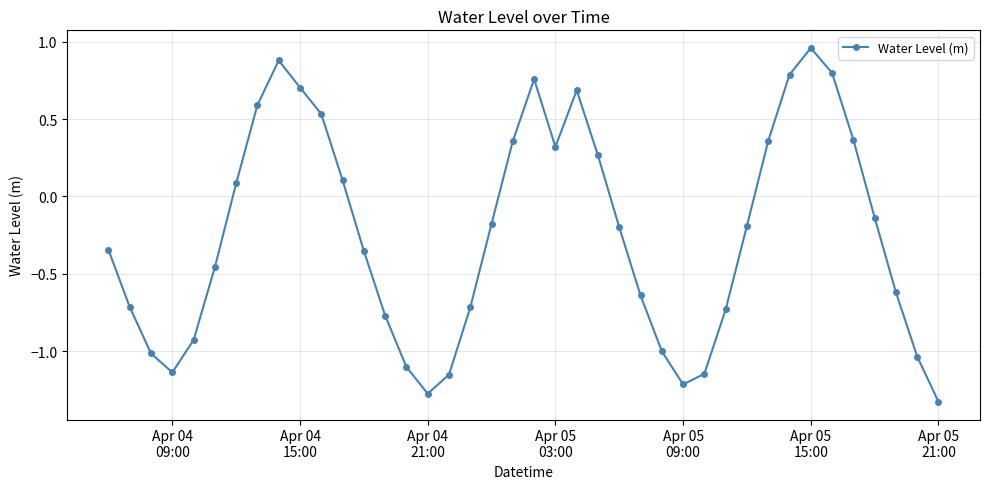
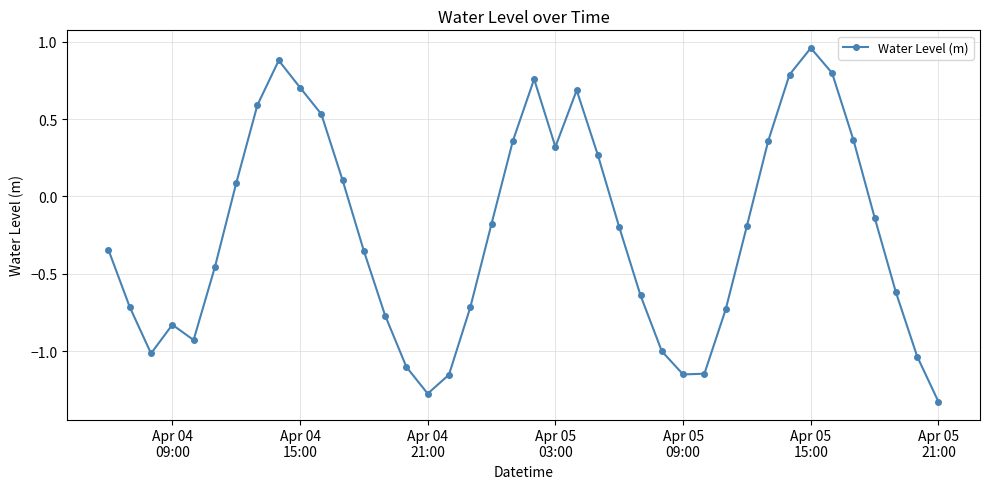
Apr 04 09:00: -1.14 -> -0.83
Apr 05 09:00: -1.21 -> -1.15
